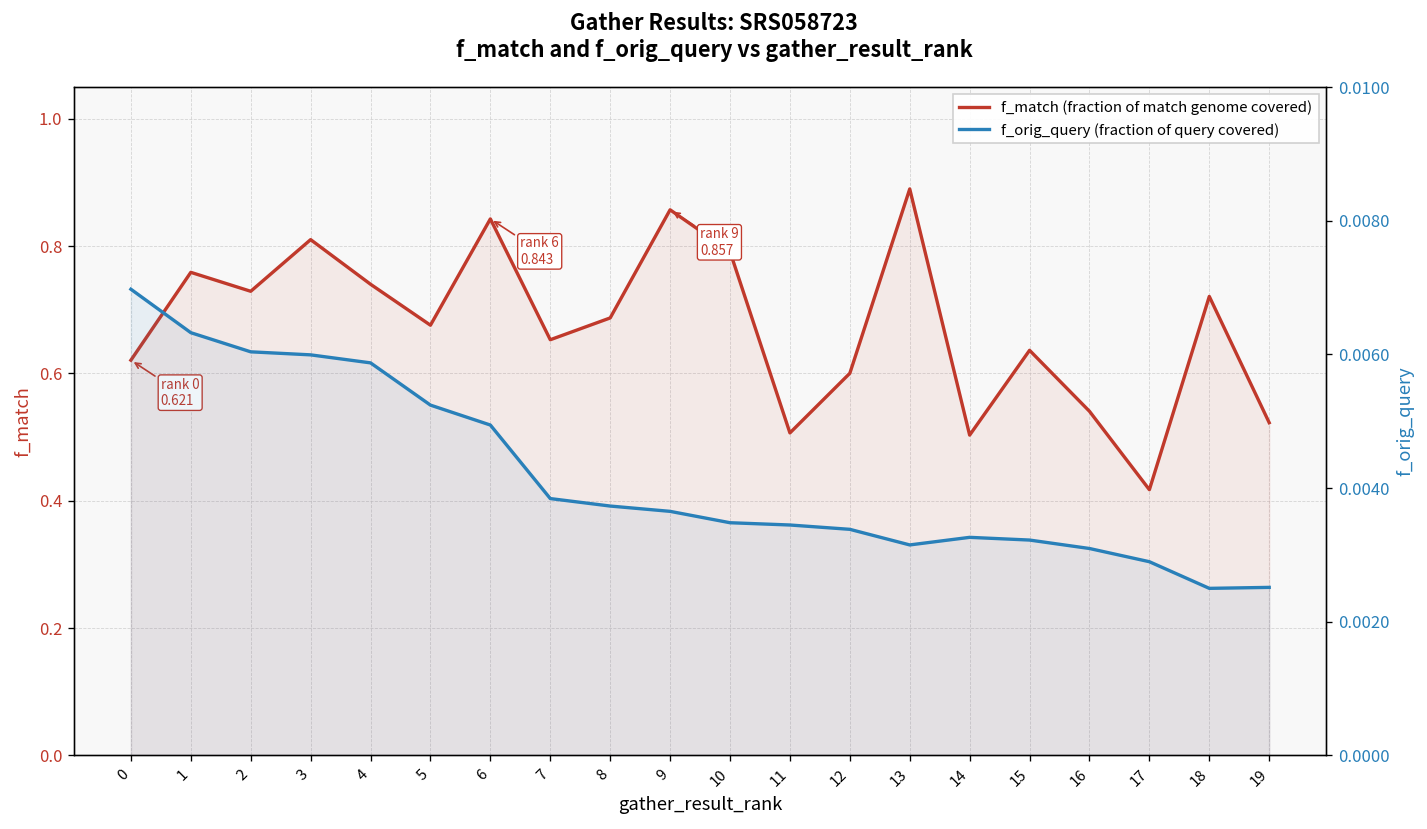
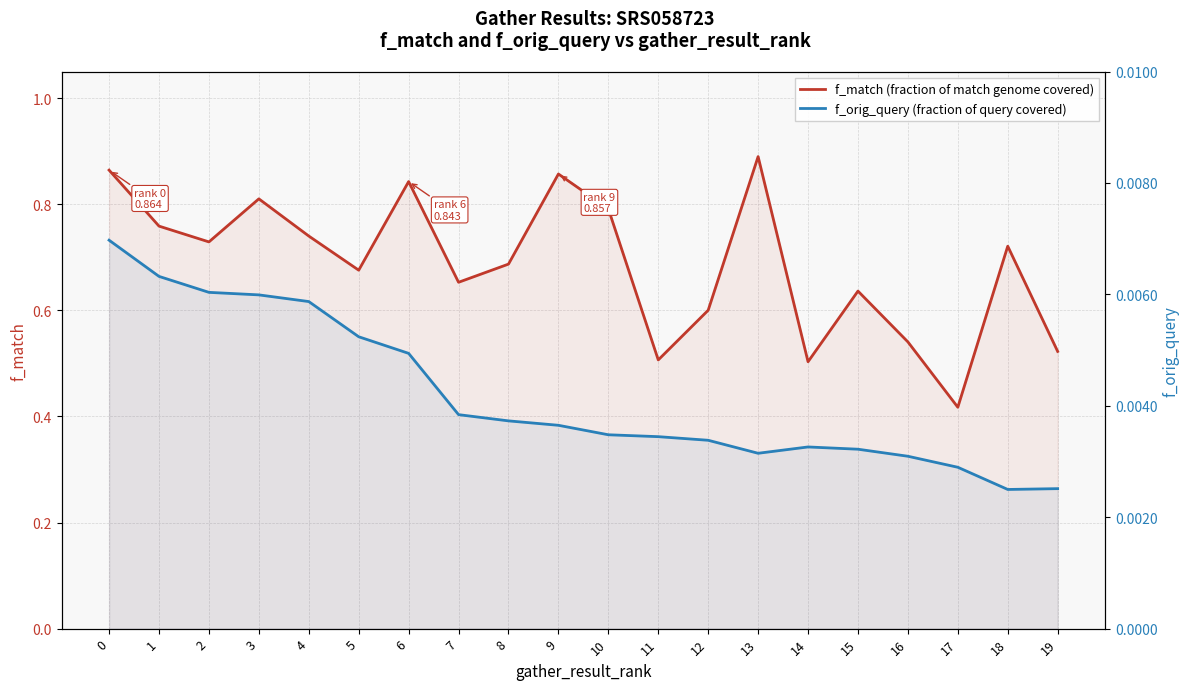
f_match (fraction of match genome covered), 0: 0.621 -> 0.864
